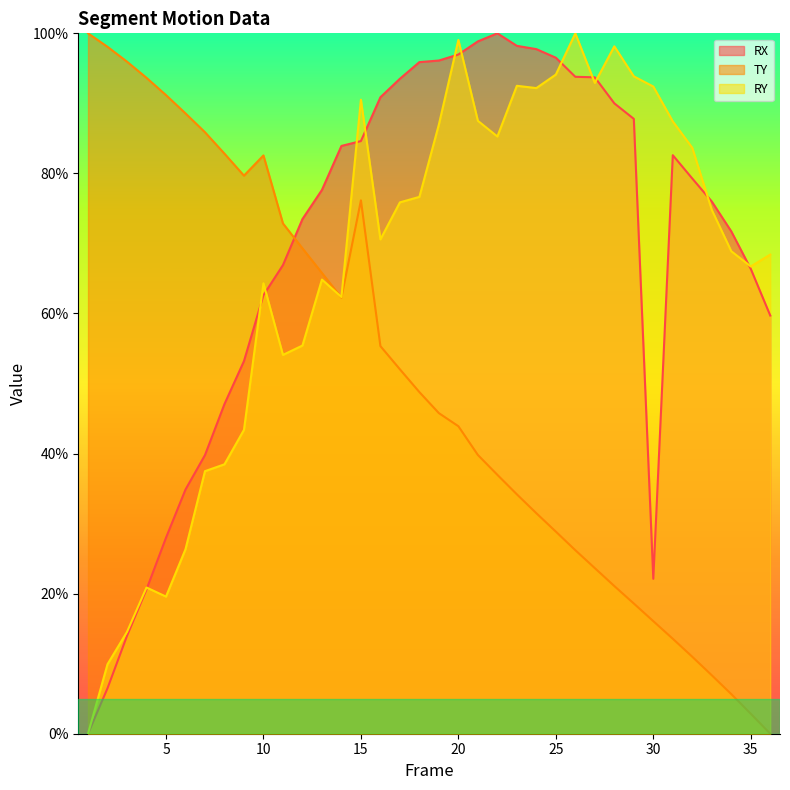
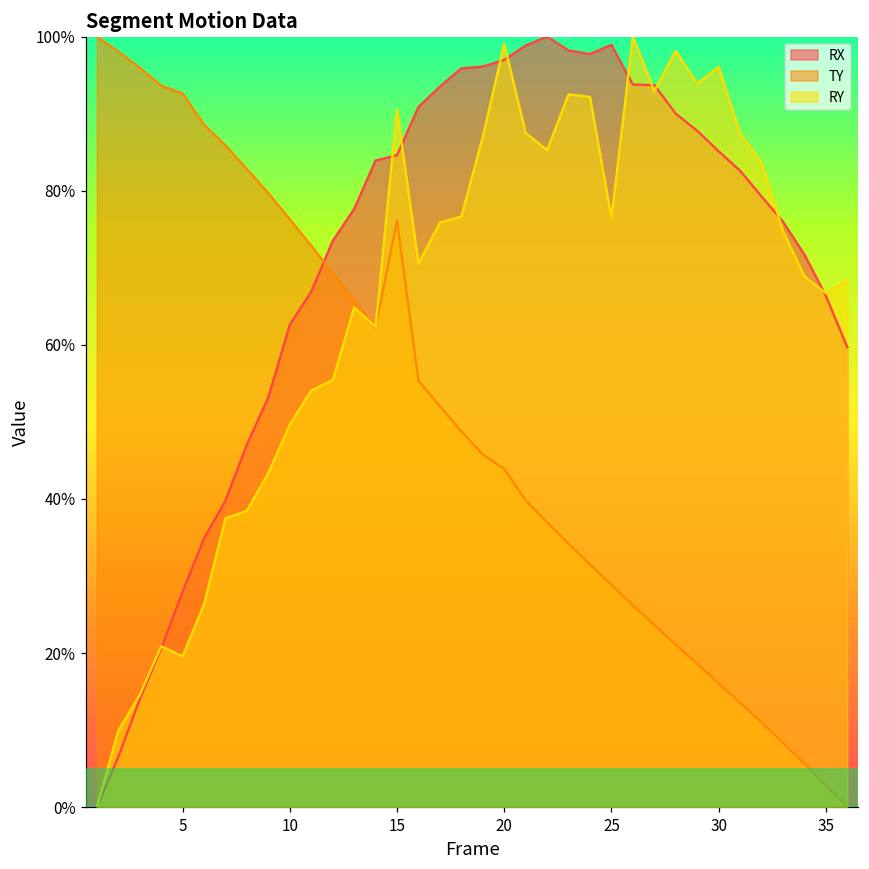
TY, 5: 91% -> 93%
TY, 10: 83% -> 76%
RY, 10: 64% -> 50%
RX, 25: 97% -> 99%
RY, 25: 94% -> 76%
RX, 30: 22% -> 85%
RY, 30: 92% -> 96%
